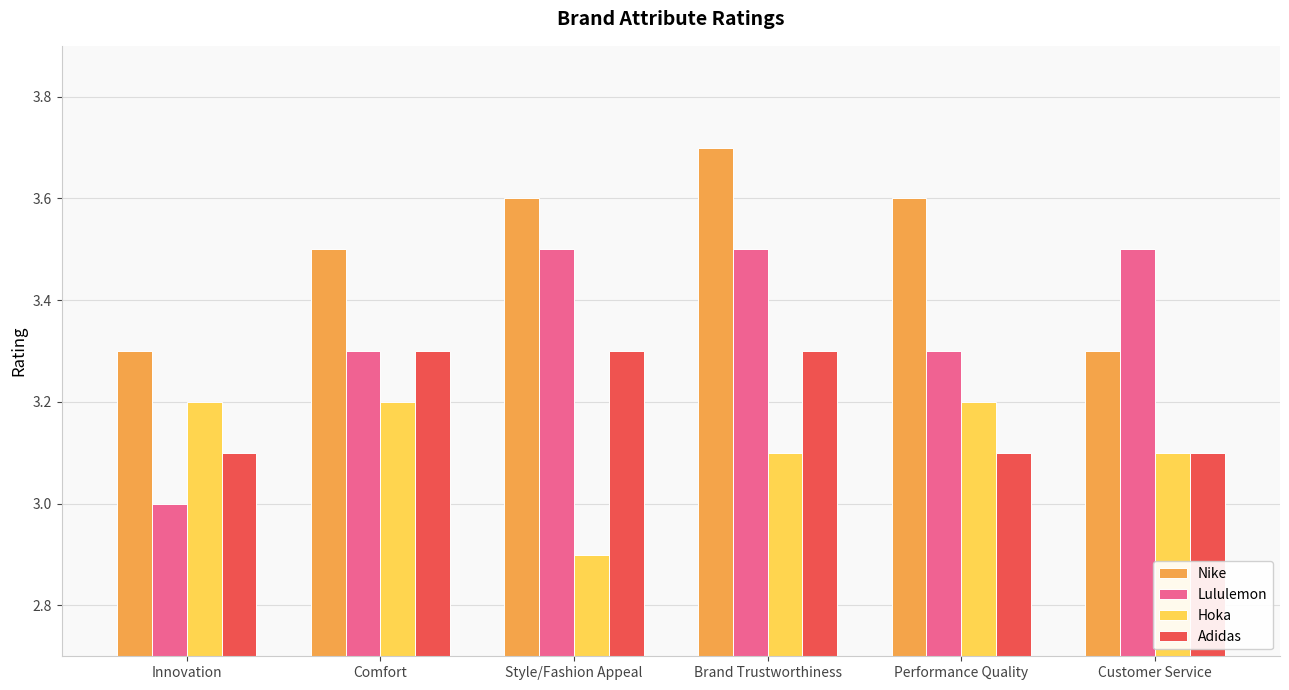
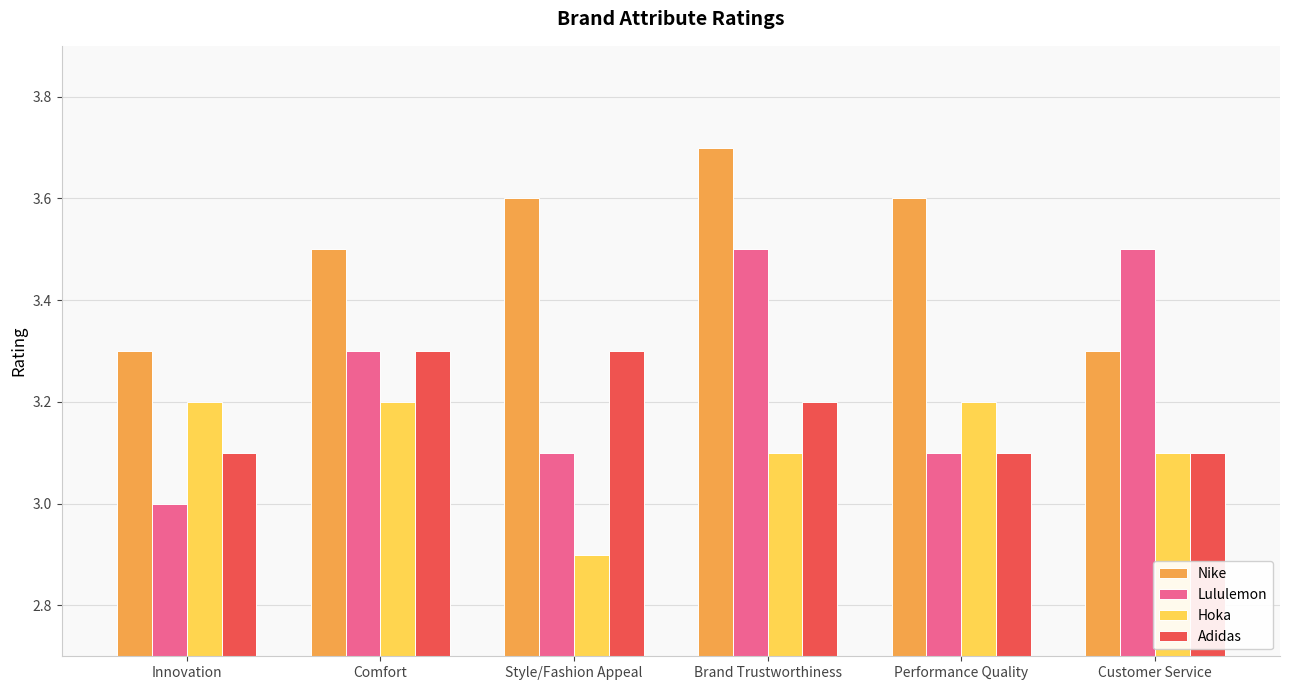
Lululemon, Style/Fashion Appeal: 3.5 -> 3.1
Adidas, Brand Trustworthiness: 3.3 -> 3.2
Lululemon, Performance Quality: 3.3 -> 3.1
